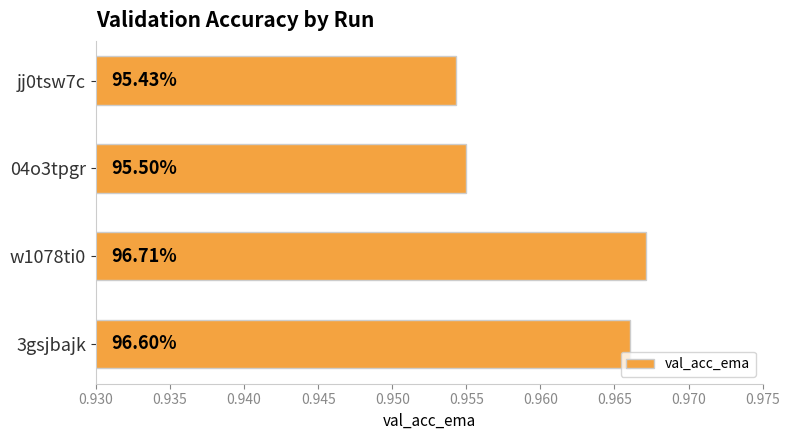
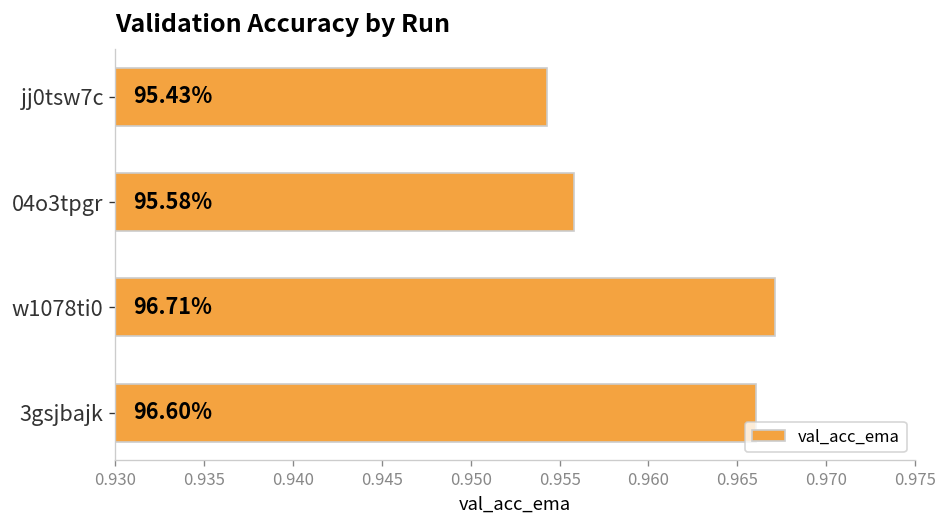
04o3tpgr: 95.50% -> 95.58%
